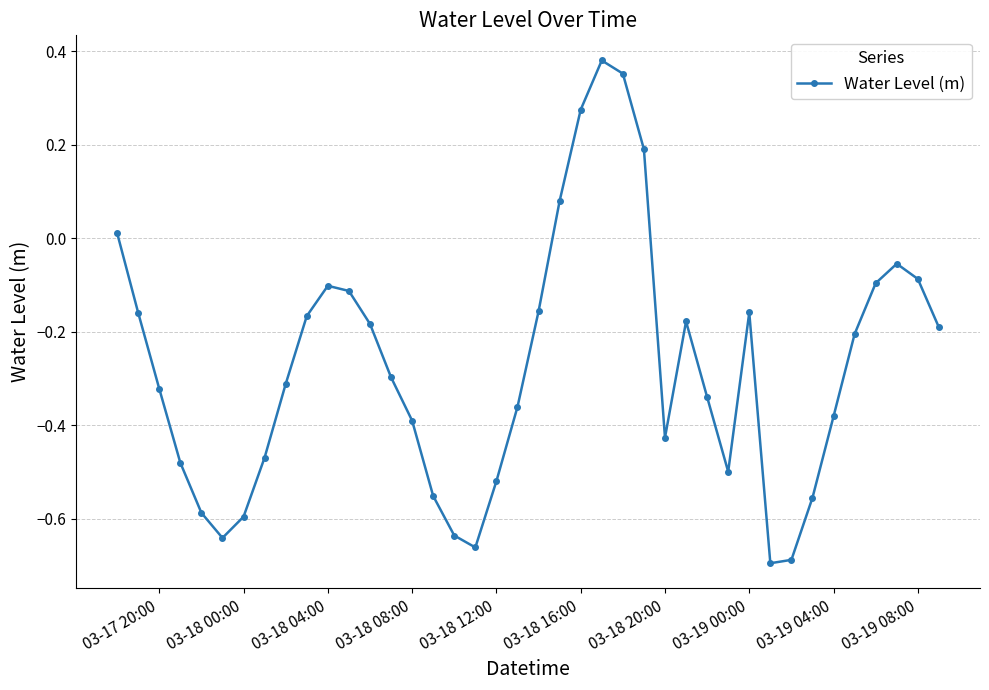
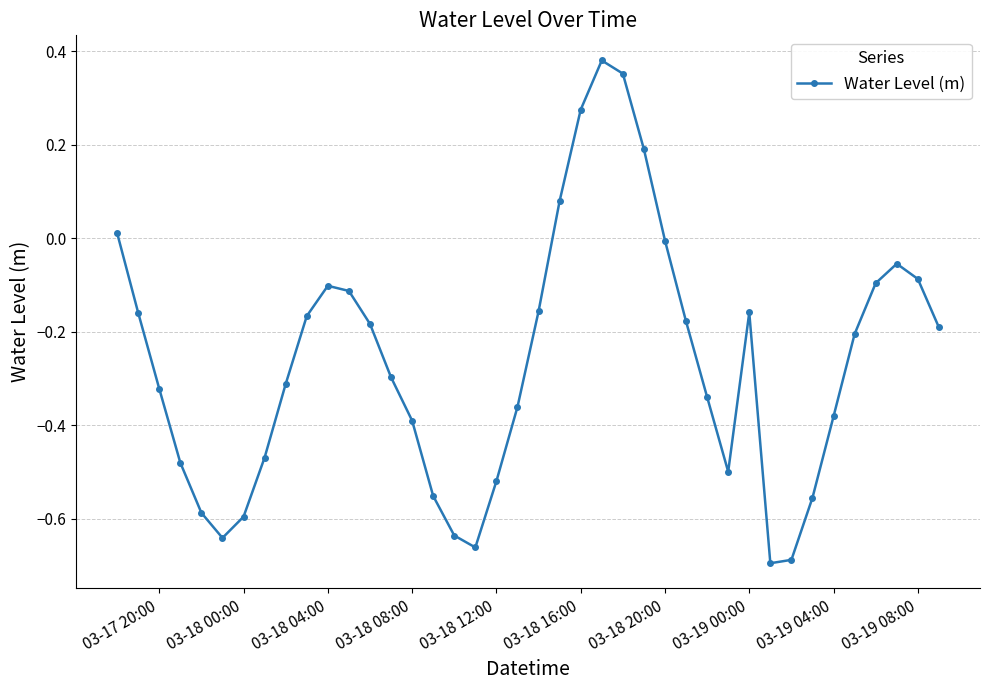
03-18 20:00: -0.43 -> 0.00
